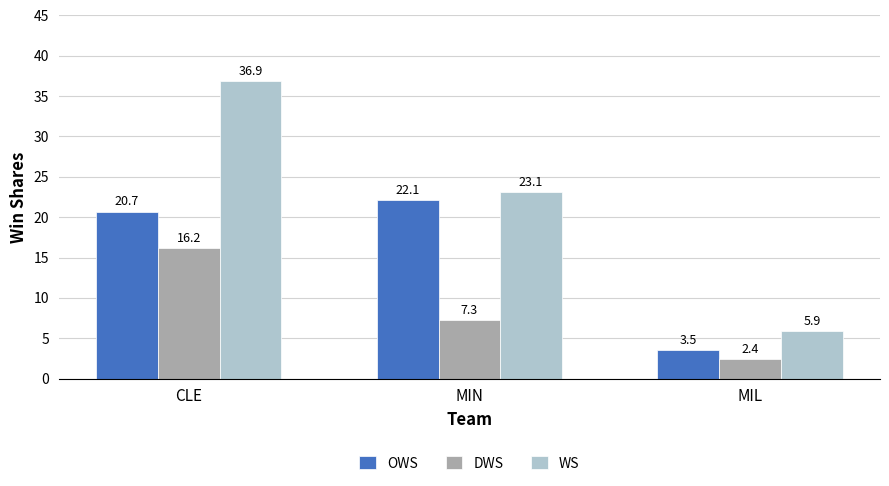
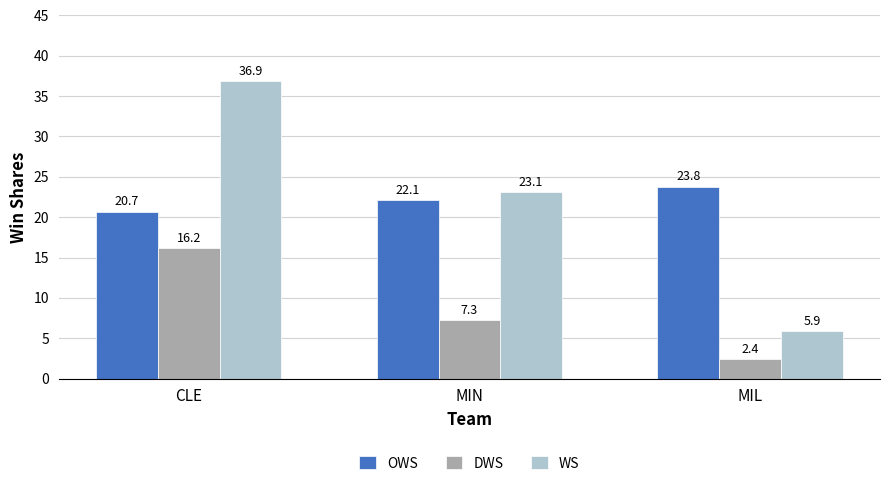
OWS, MIL: 3.5 -> 23.8
